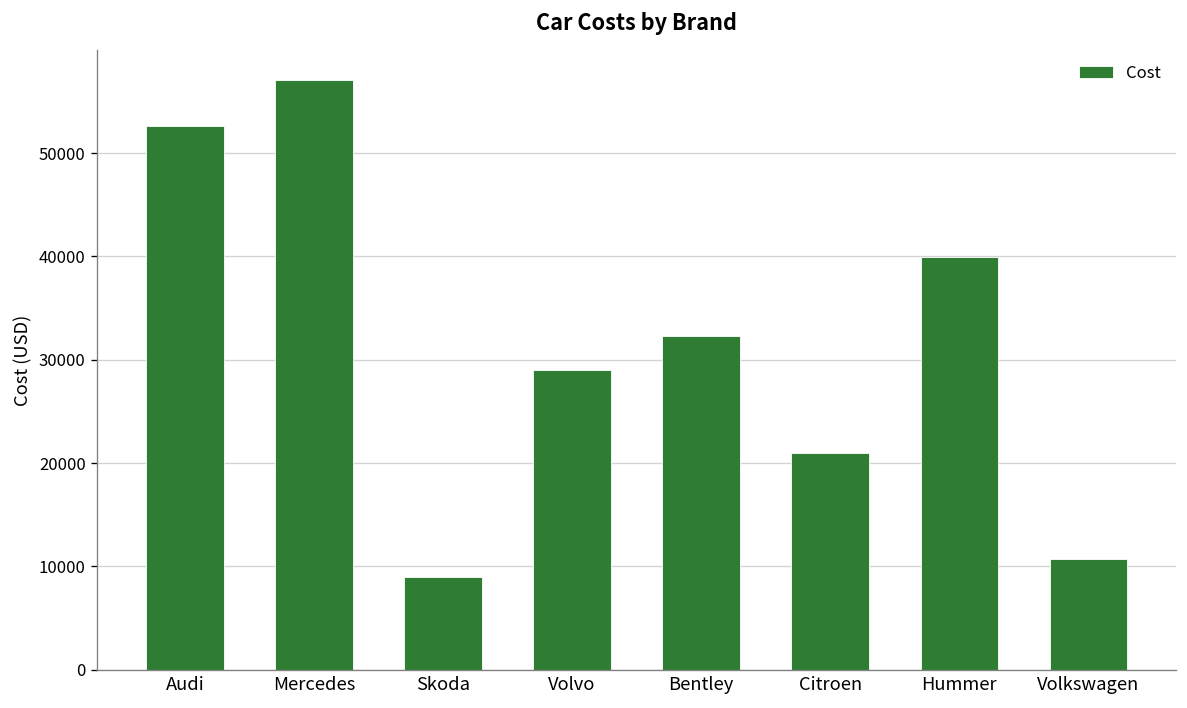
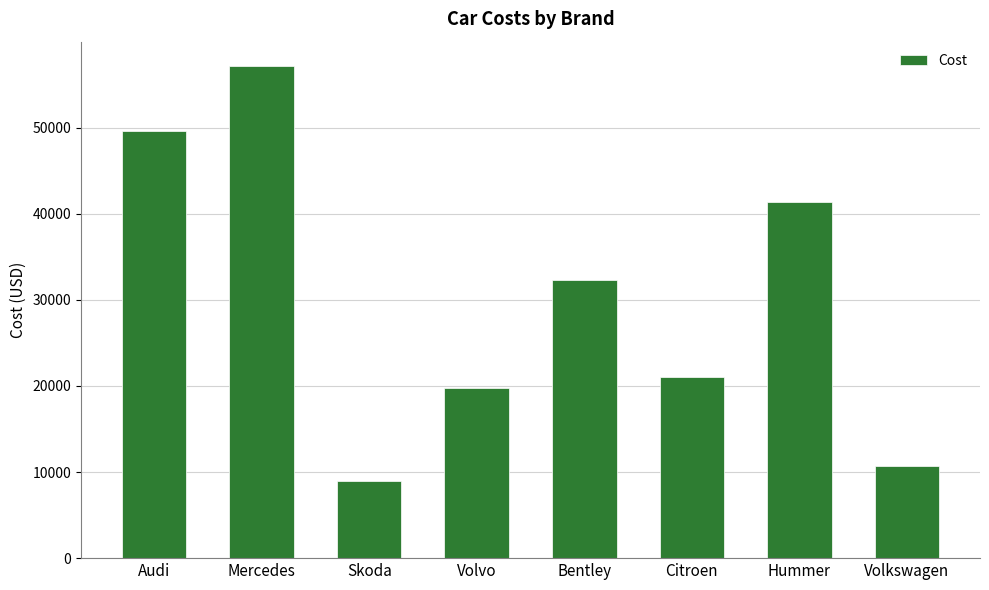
Audi: 53000 -> 50000
Volvo: 29000 -> 20000
Hummer: 40000 -> 41000
